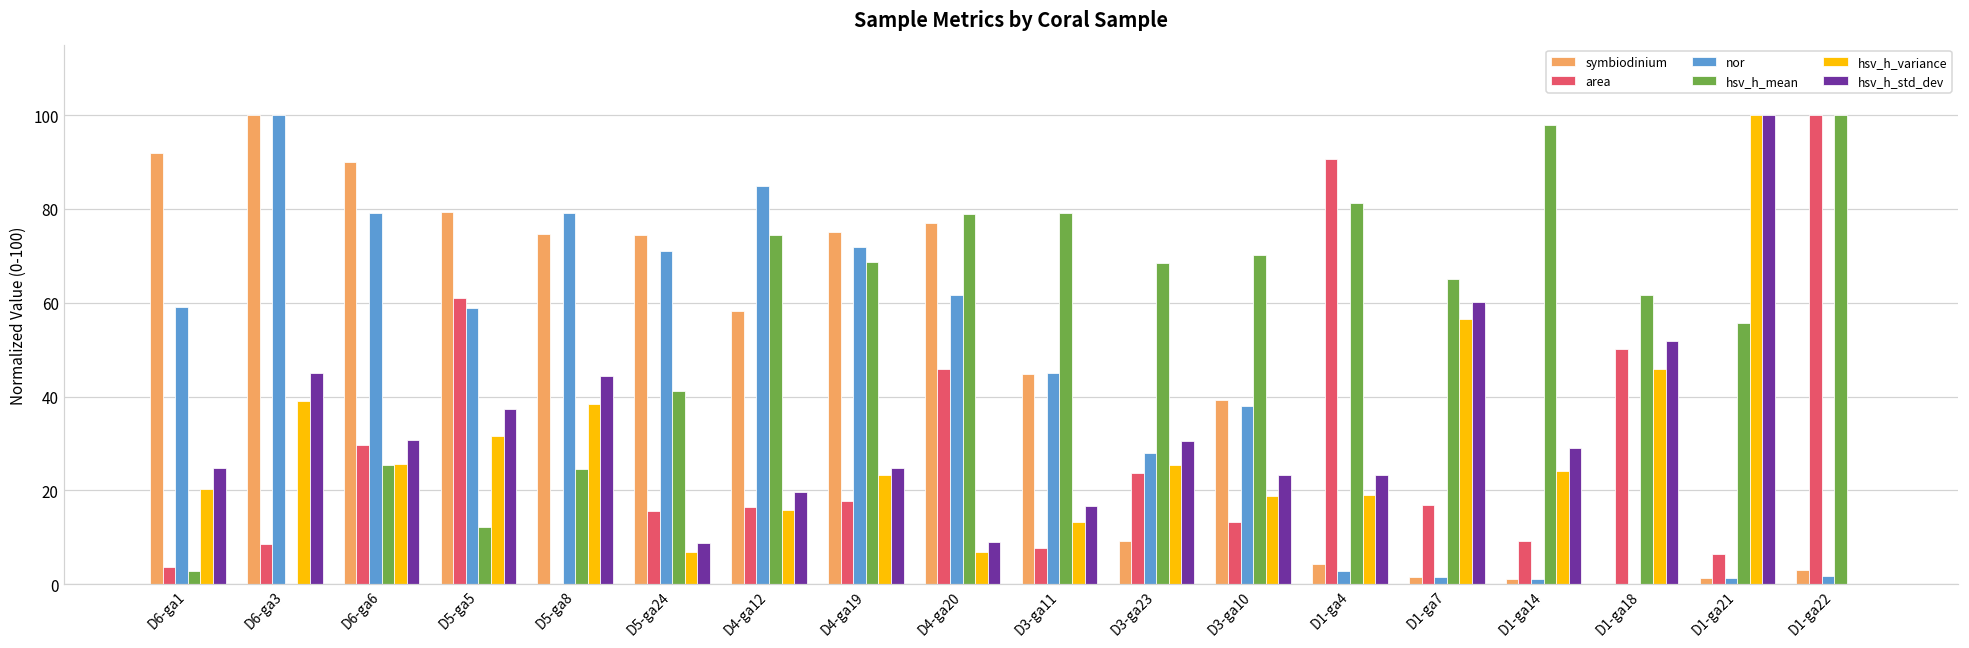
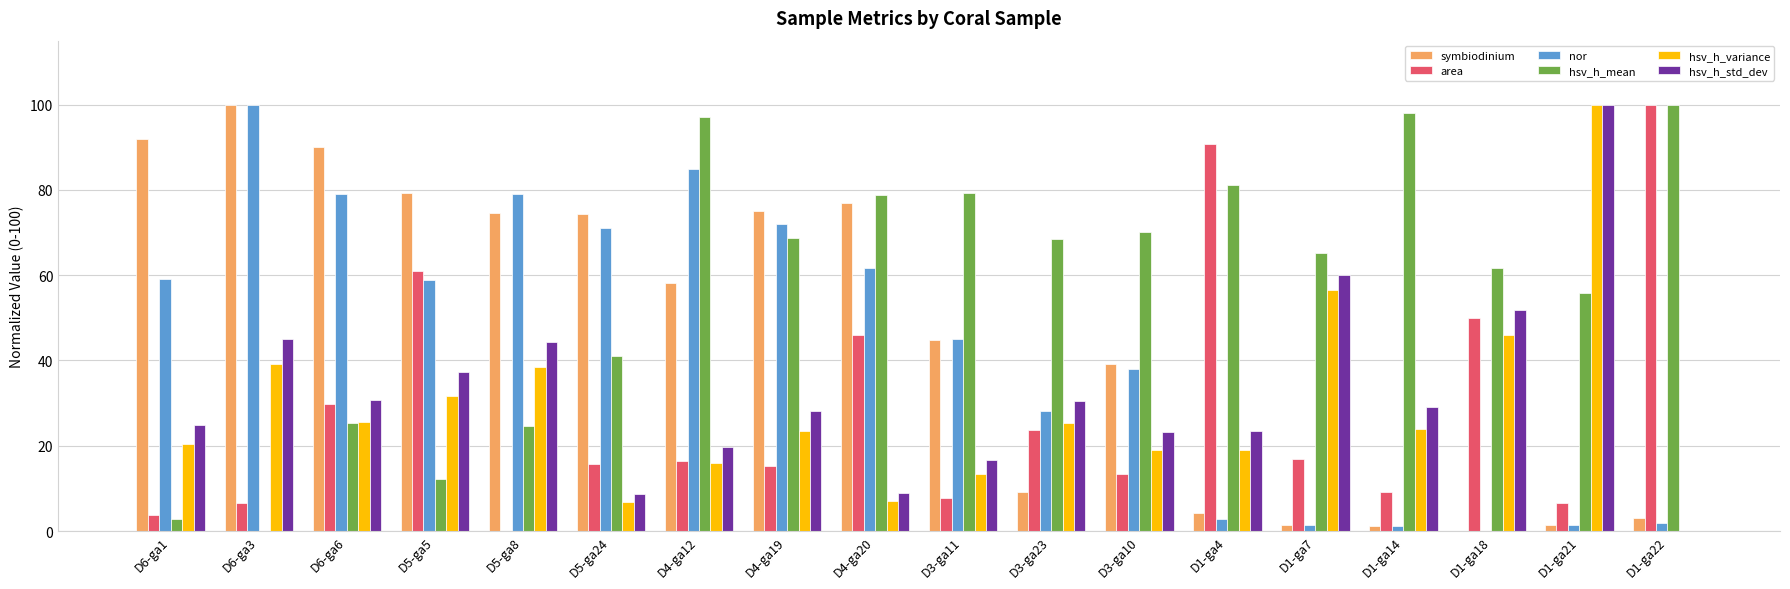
area, D6-ga3: 9 -> 7
hsv_h_mean, D4-ga12: 74 -> 97
area, D4-ga19: 18 -> 15
hsv_h_std_dev, D4-ga19: 25 -> 28
